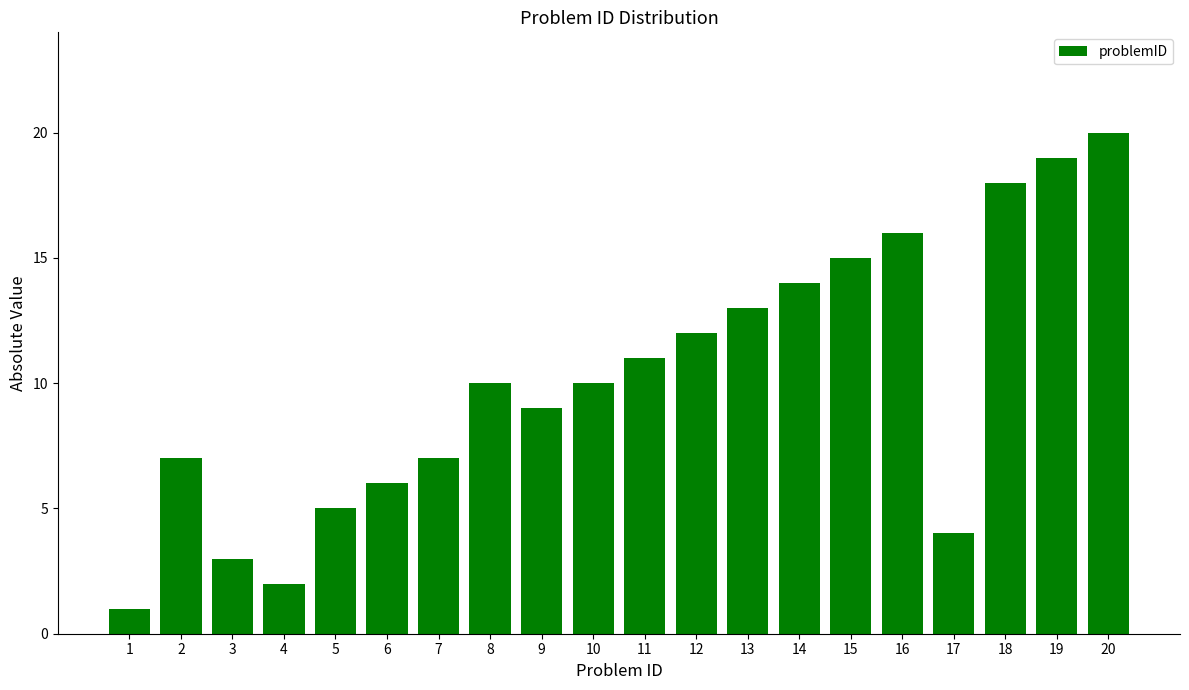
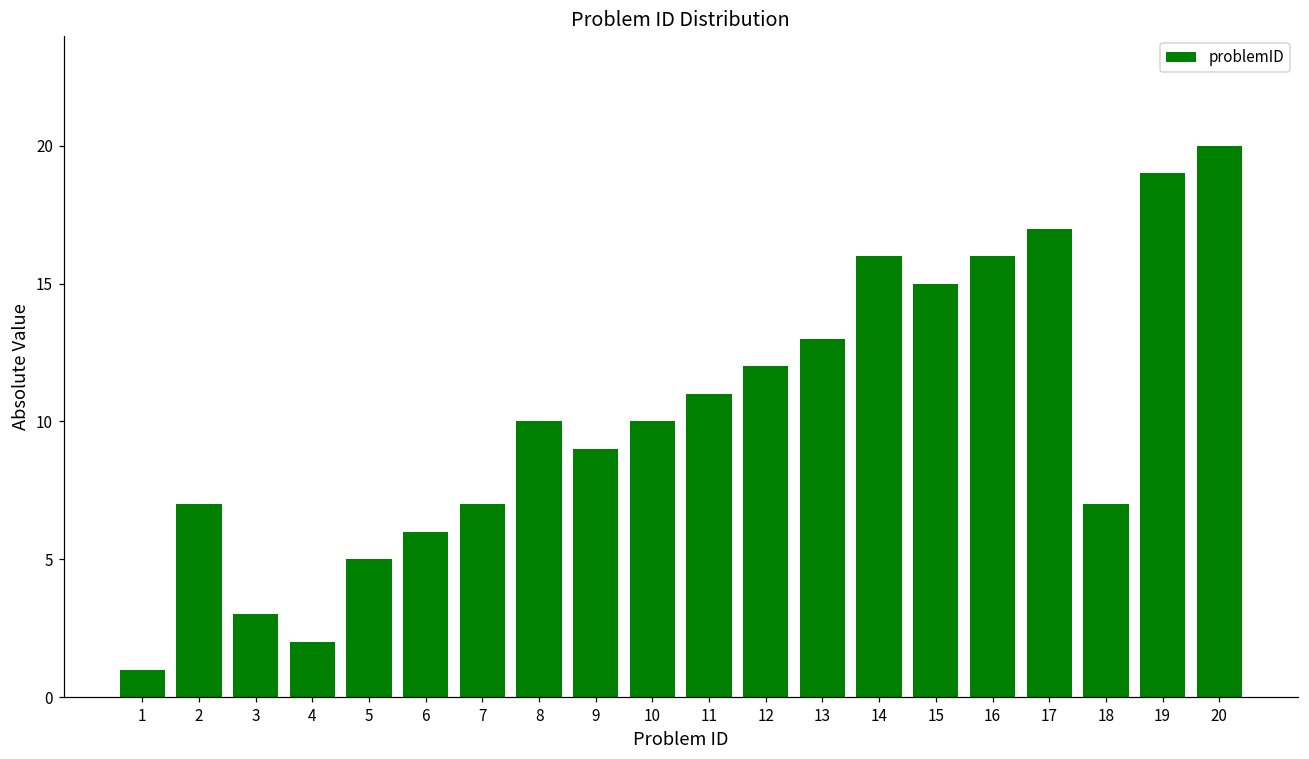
14: 14 -> 16
17: 4 -> 17
18: 18 -> 7
